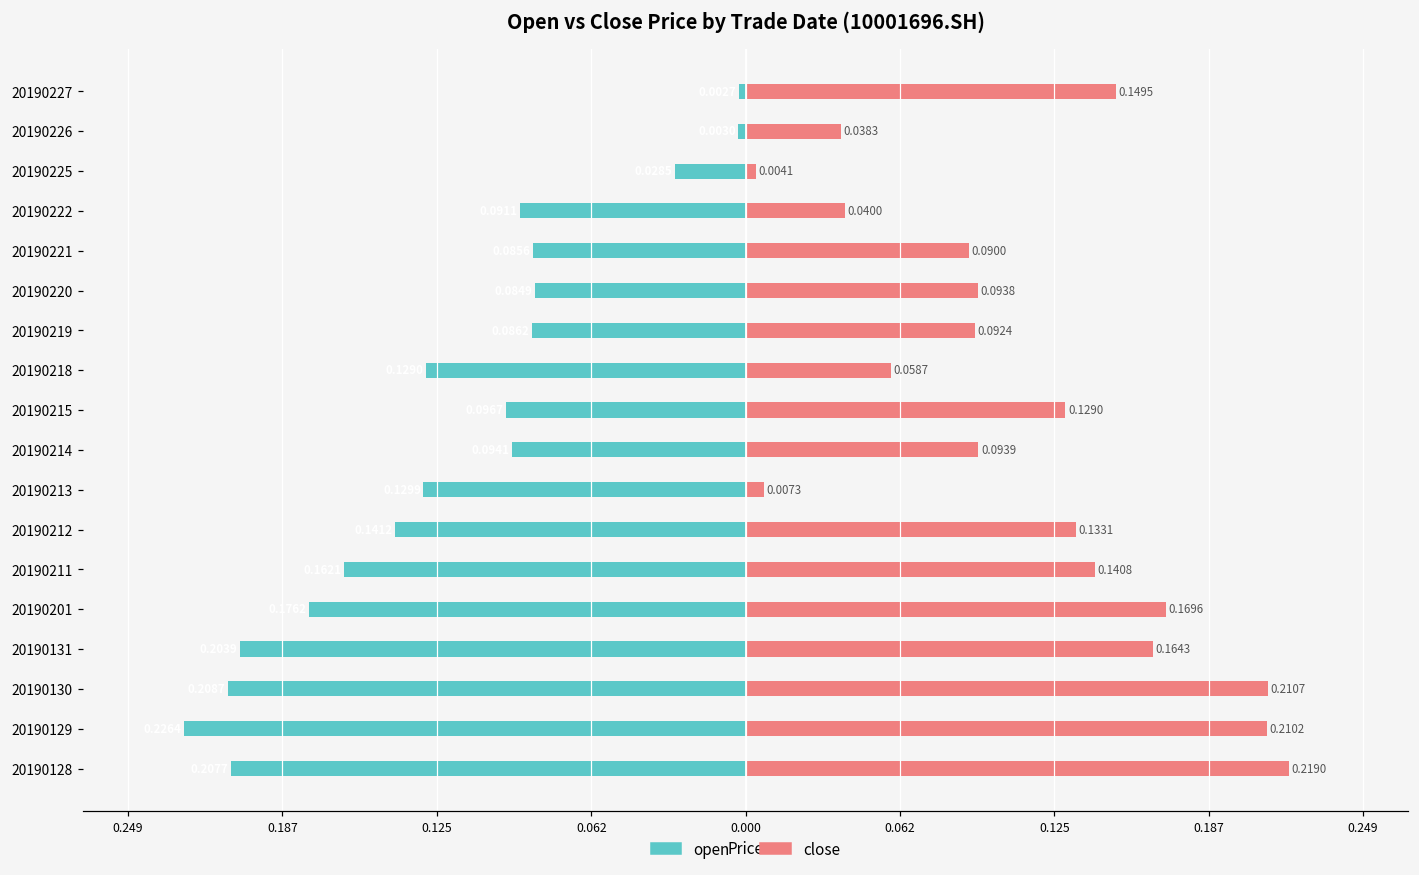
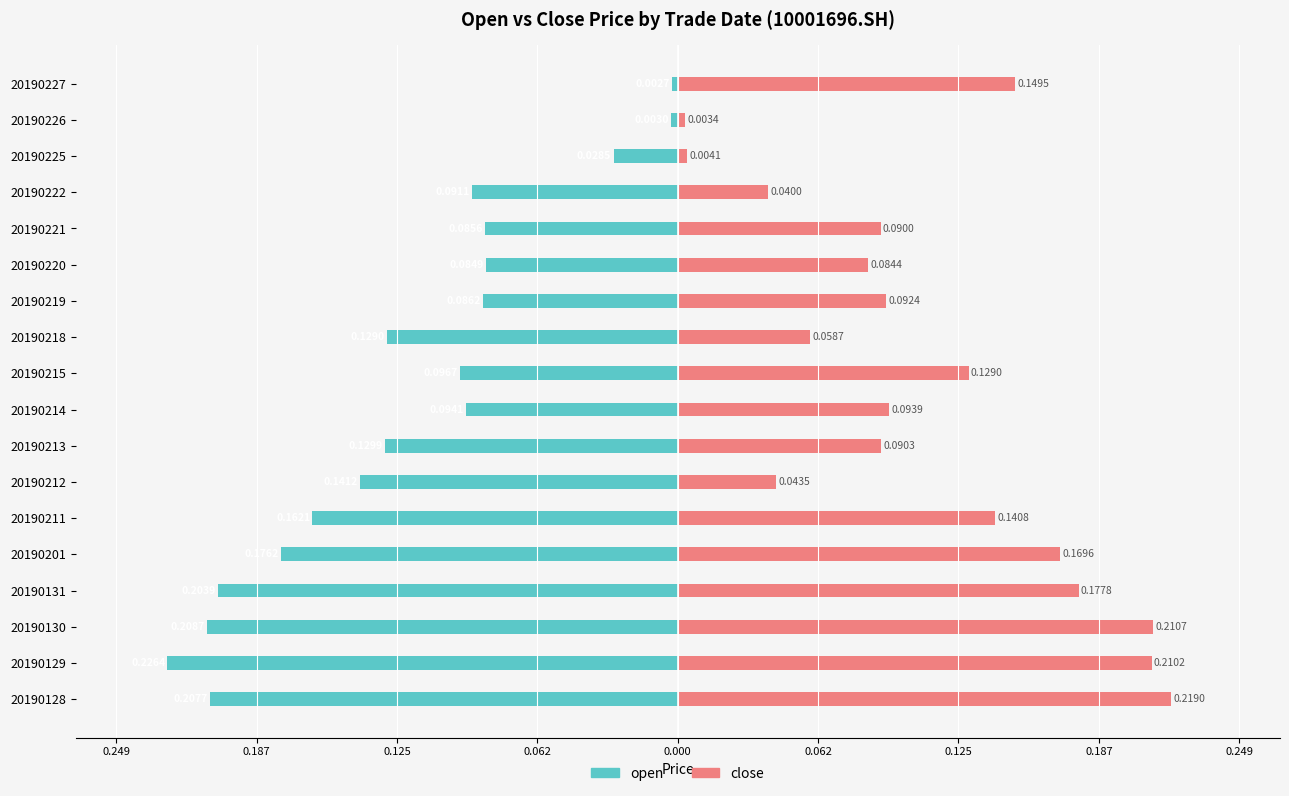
close, 20190226: 0.0383 -> 0.0034
close, 20190220: 0.0938 -> 0.0844
close, 20190213: 0.0073 -> 0.0903
close, 20190212: 0.1331 -> 0.0435
close, 20190131: 0.1643 -> 0.1778
